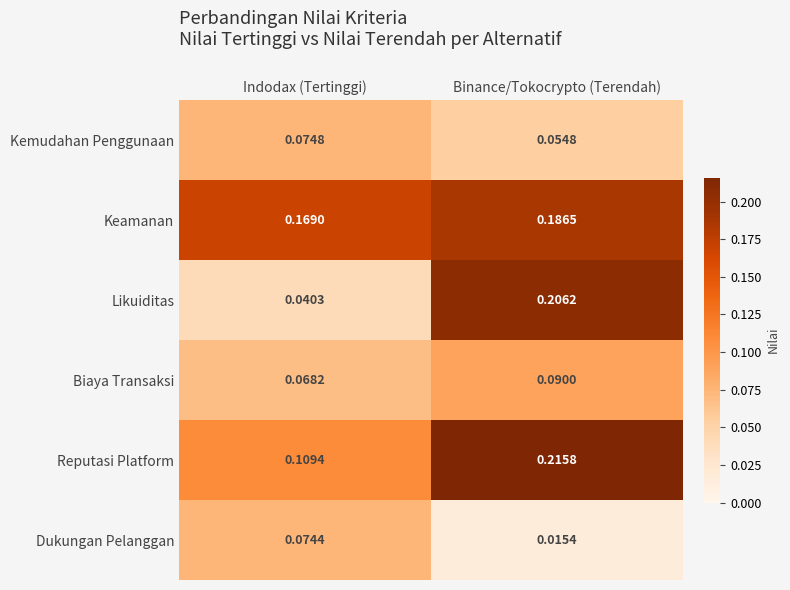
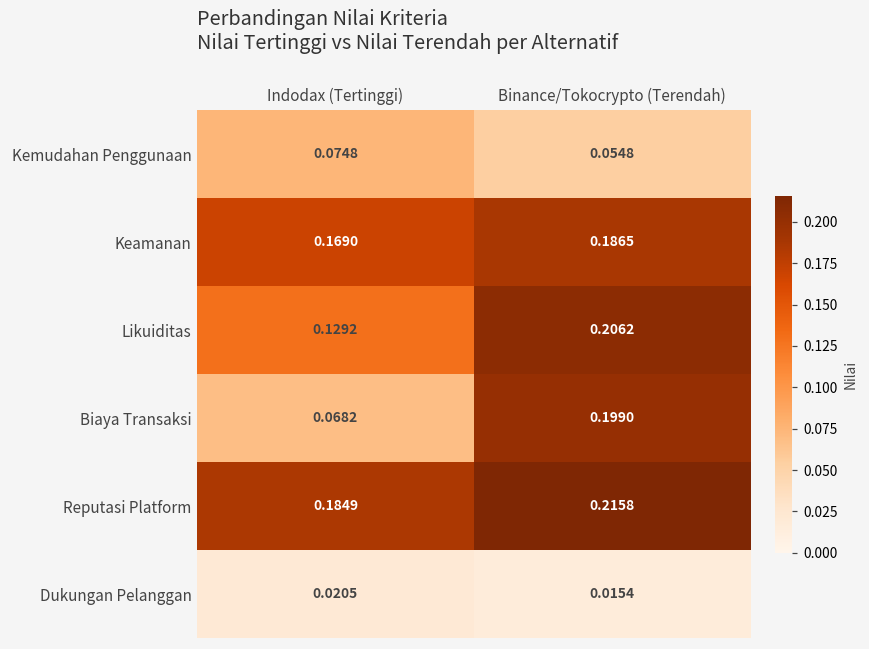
Likuiditas, Indodax (Tertinggi): 0.0403 -> 0.1292
Biaya Transaksi, Binance/Tokocrypto (Terendah): 0.0900 -> 0.1990
Reputasi Platform, Indodax (Tertinggi): 0.1094 -> 0.1849
Dukungan Pelanggan, Indodax (Tertinggi): 0.0744 -> 0.0205
